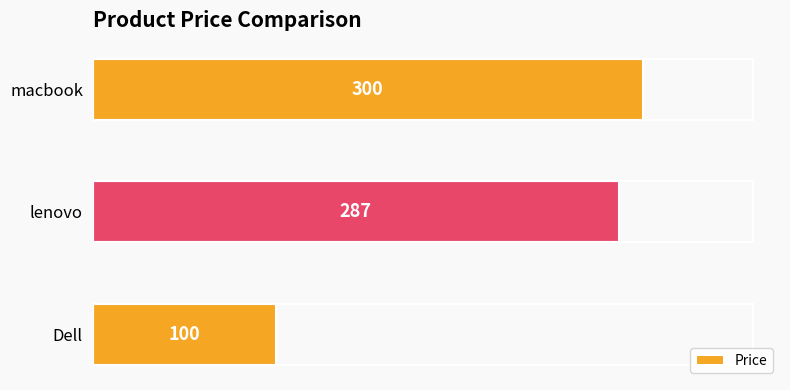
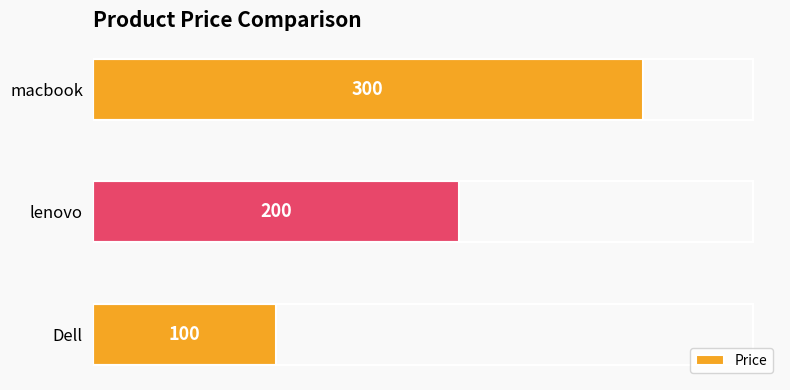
lenovo: 287 -> 200
